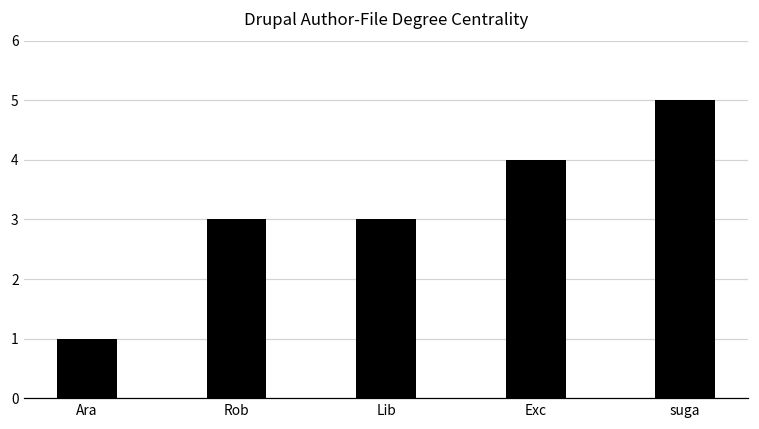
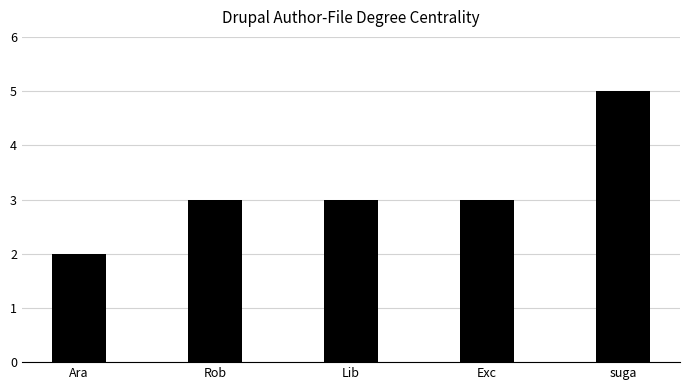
Ara: 1 -> 2
Exc: 4 -> 3
